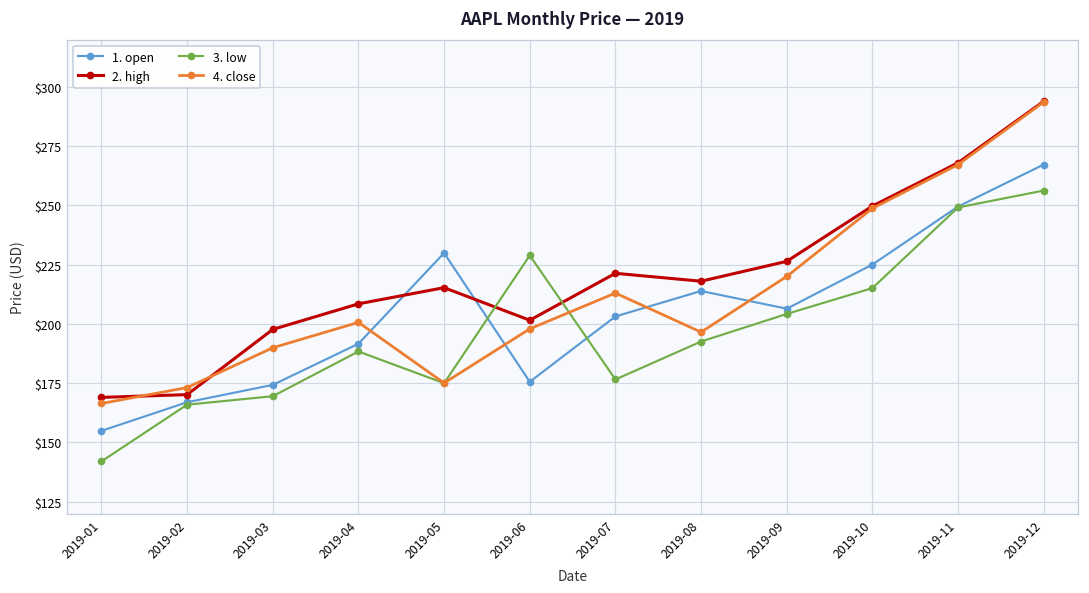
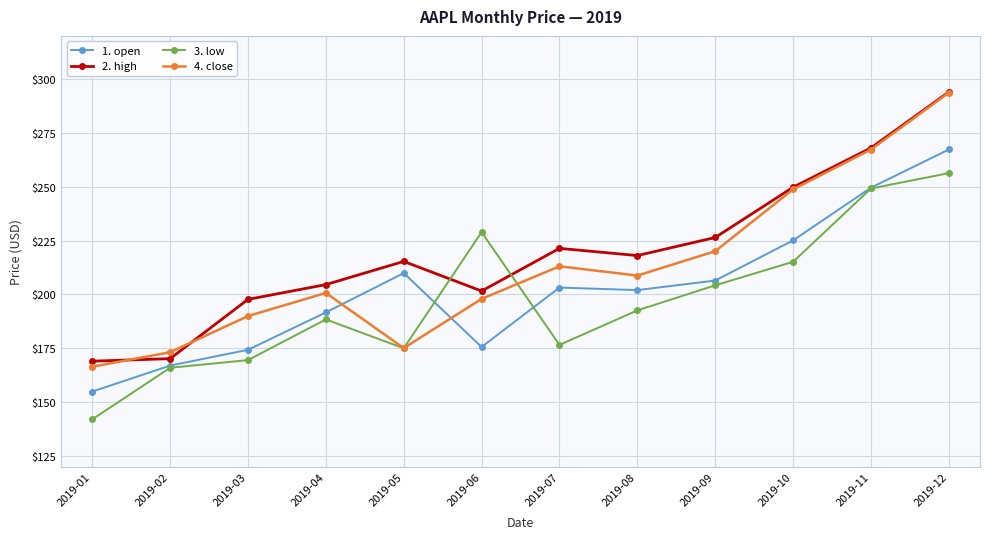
2. high, 2019-04: $208 -> $205
1. open, 2019-05: $230 -> $210
1. open, 2019-08: $214 -> $202
4. close, 2019-08: $197 -> $209
